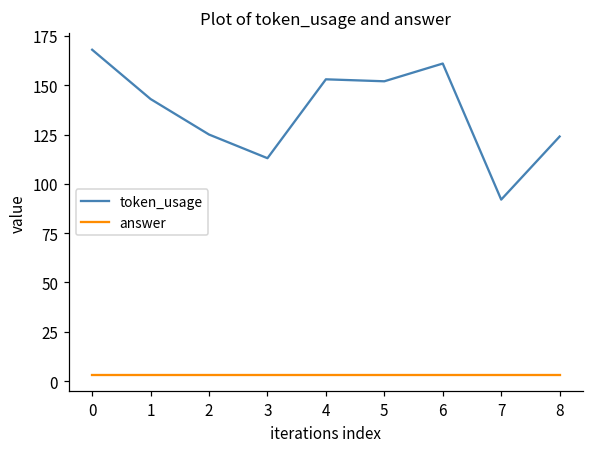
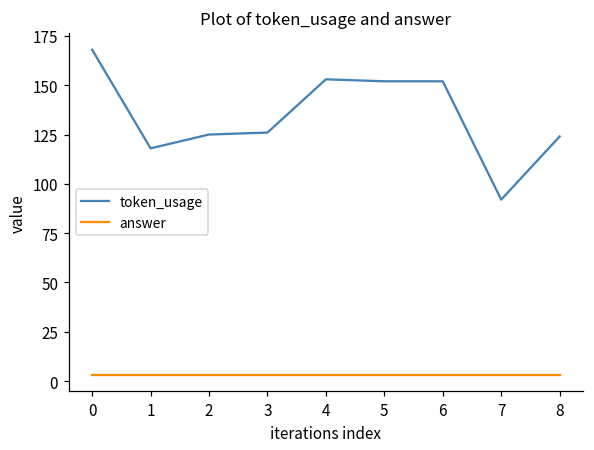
token_usage, 1: 143 -> 118
token_usage, 3: 113 -> 126
token_usage, 6: 161 -> 152
